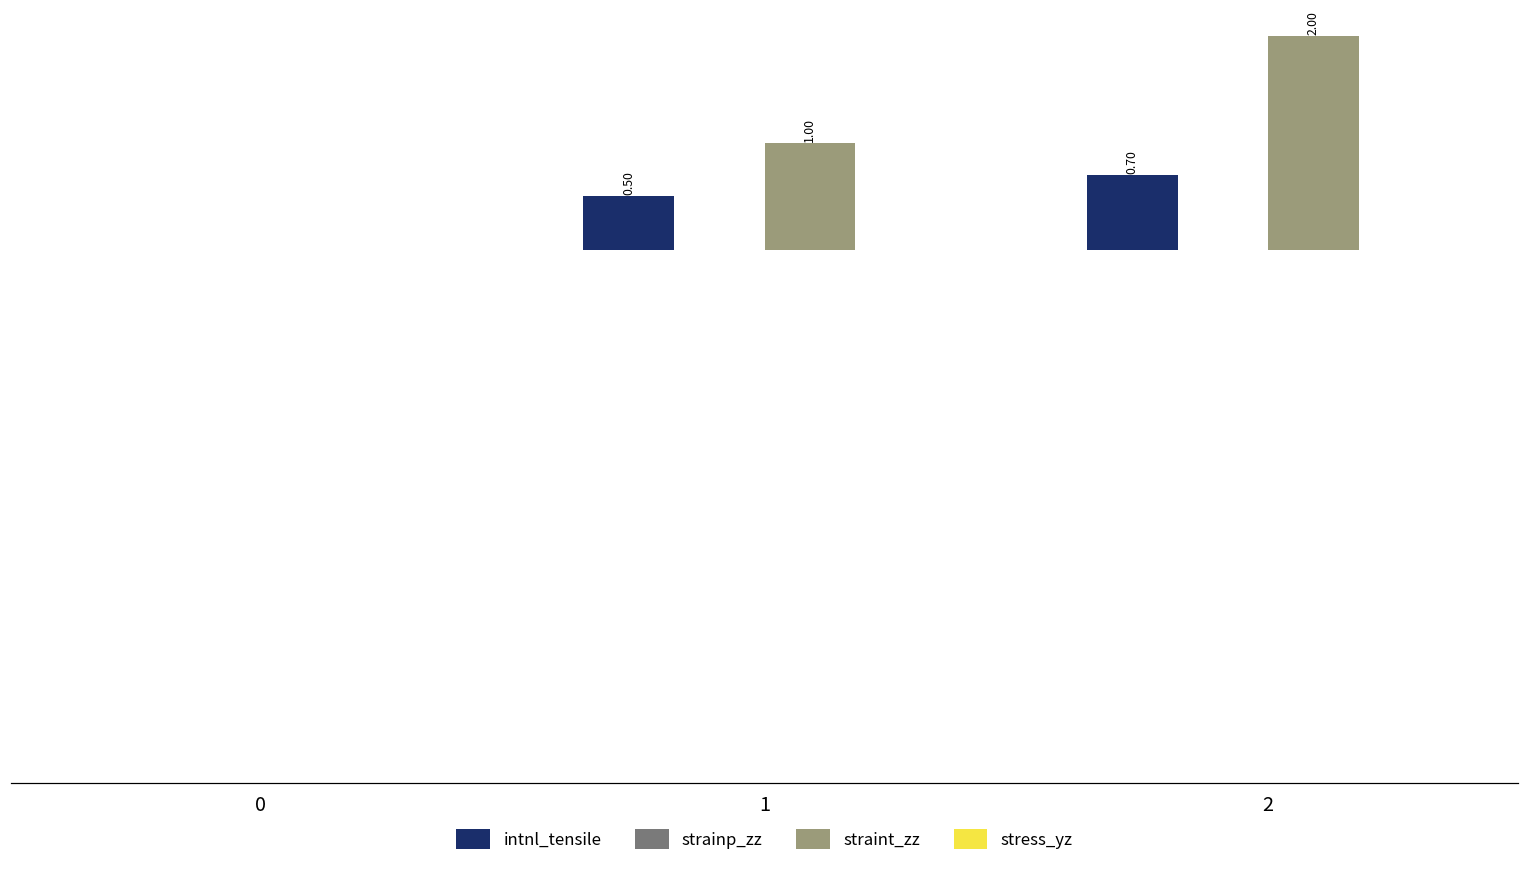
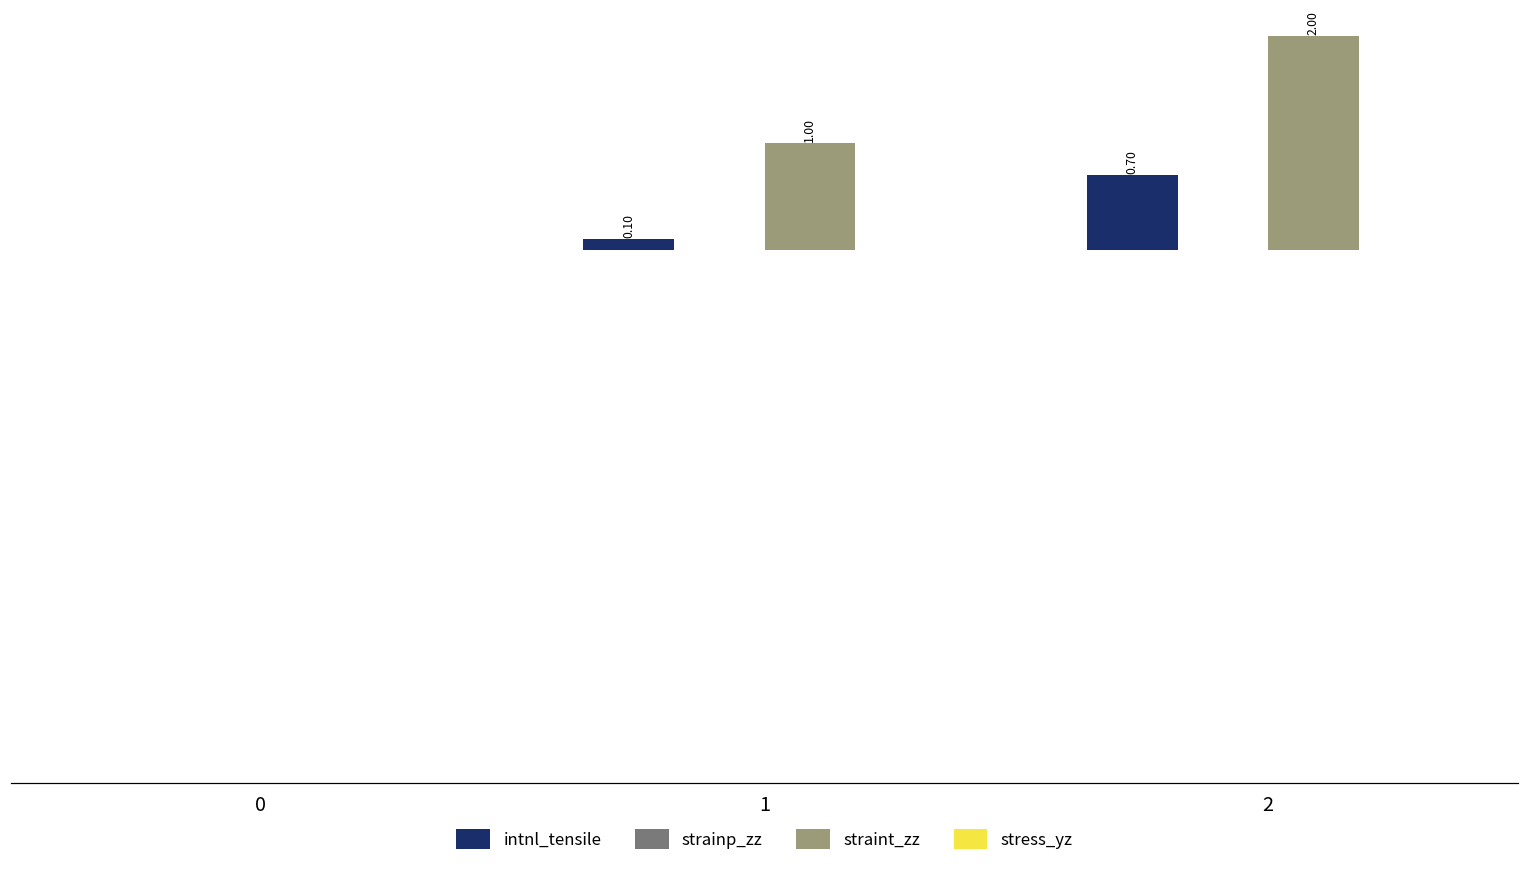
intnl_tensile, 1: 0.50 -> 0.10
